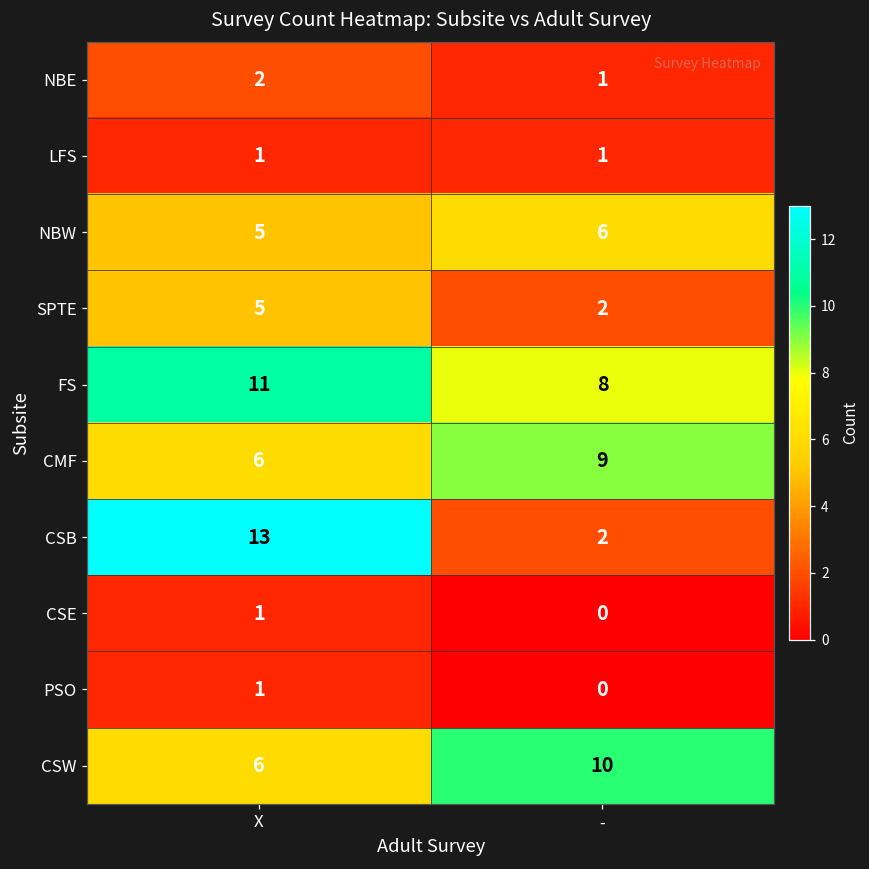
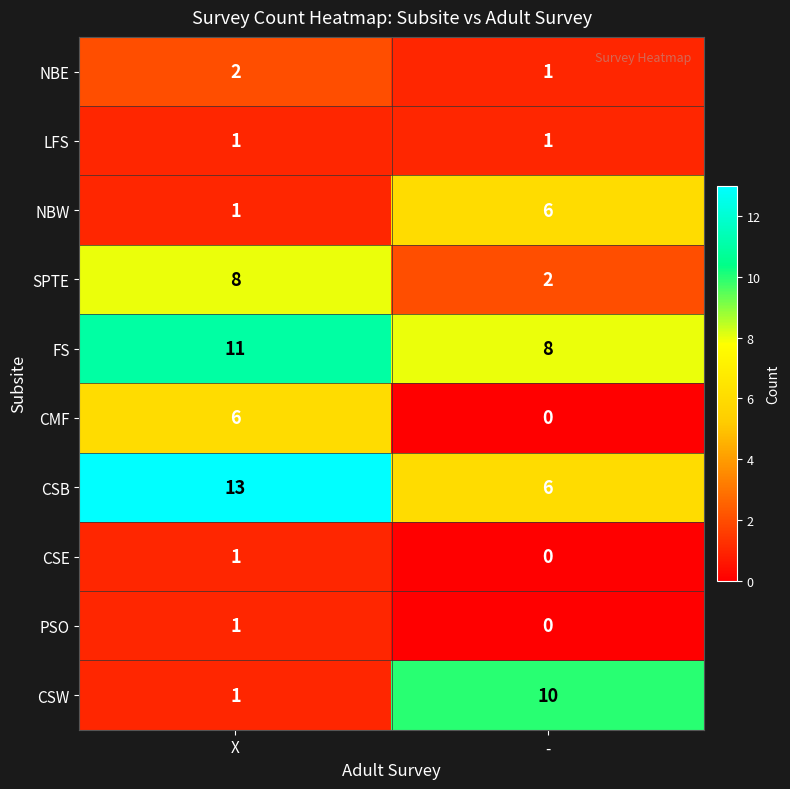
NBW, X: 5 -> 1
SPTE, X: 5 -> 8
CMF, -: 9 -> 0
CSB, -: 2 -> 6
CSW, X: 6 -> 1
